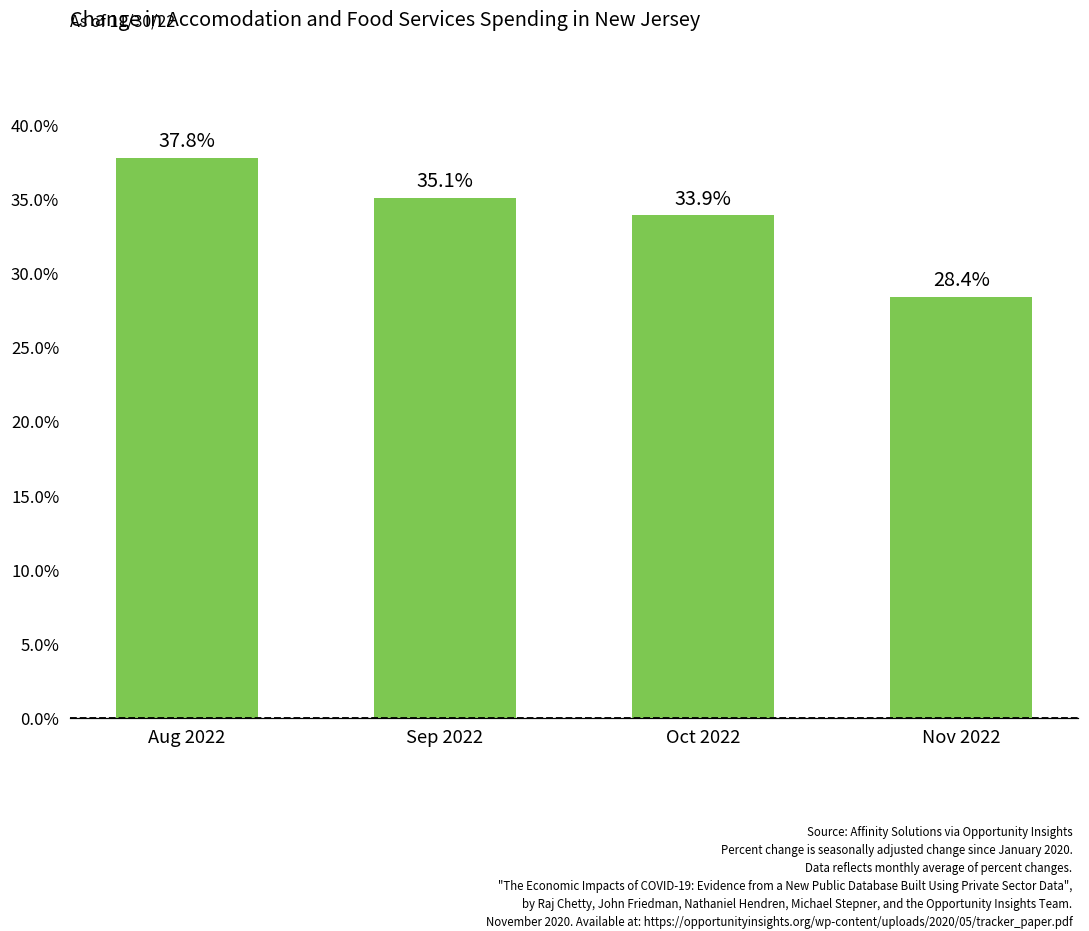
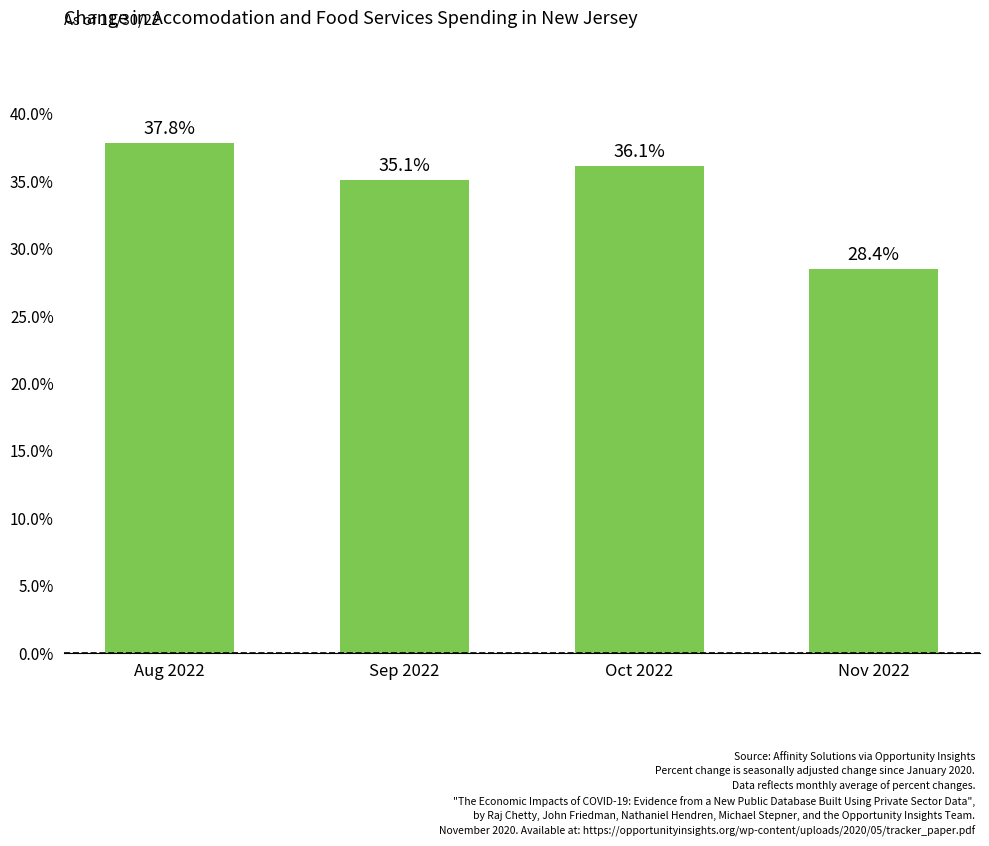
Oct 2022: 33.9% -> 36.1%
